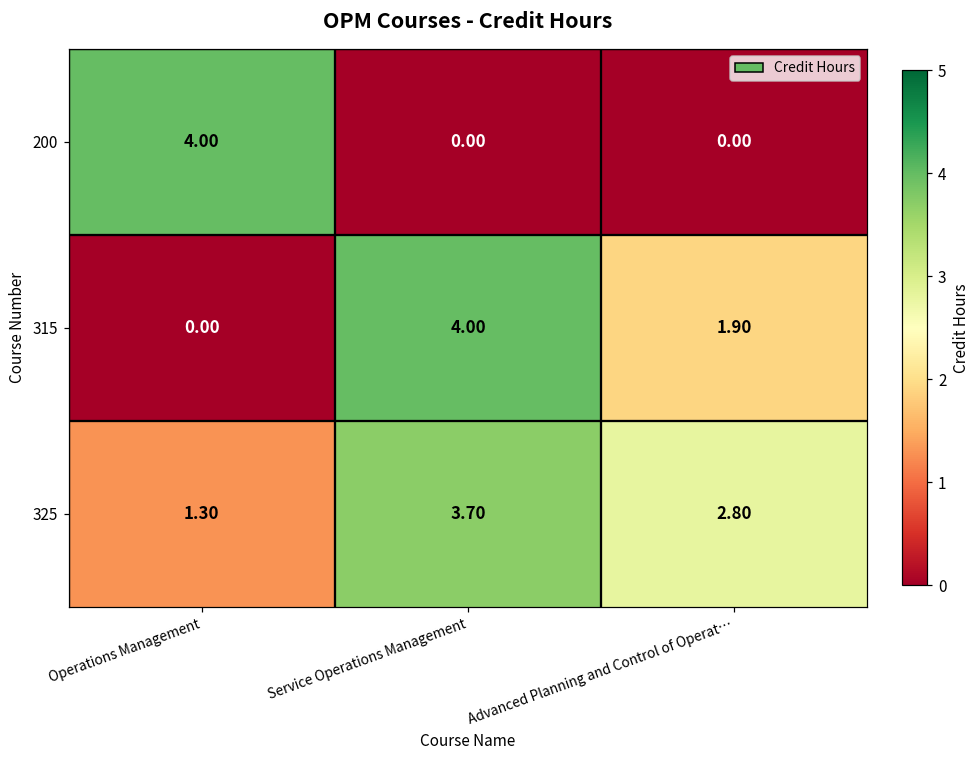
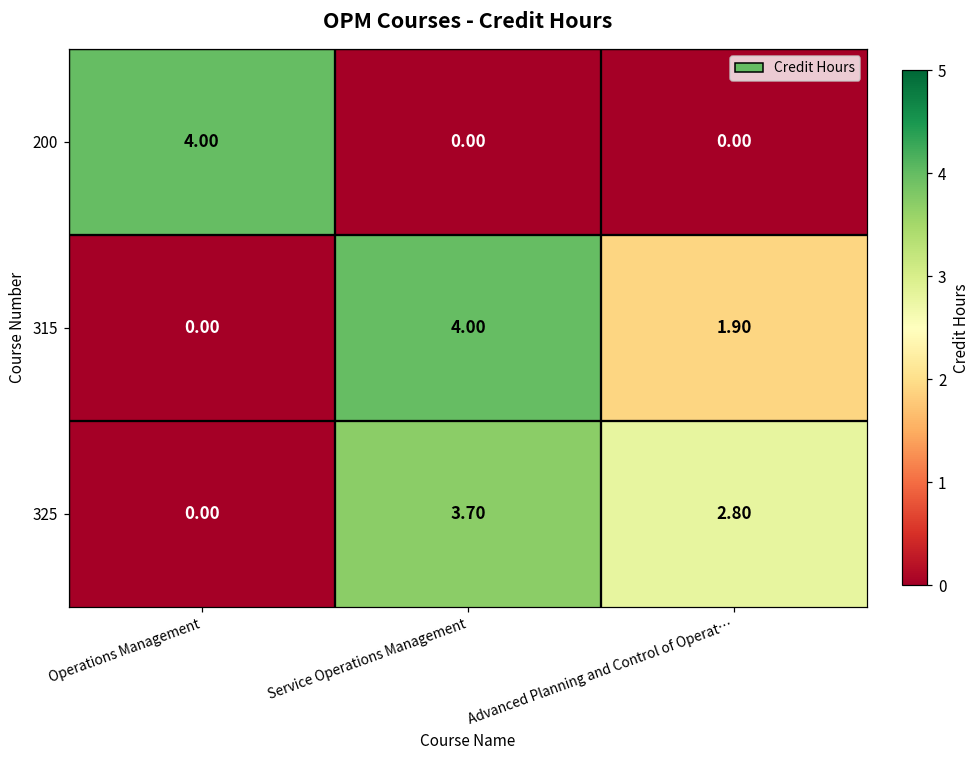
325, Operations Management: 1.30 -> 0.00
